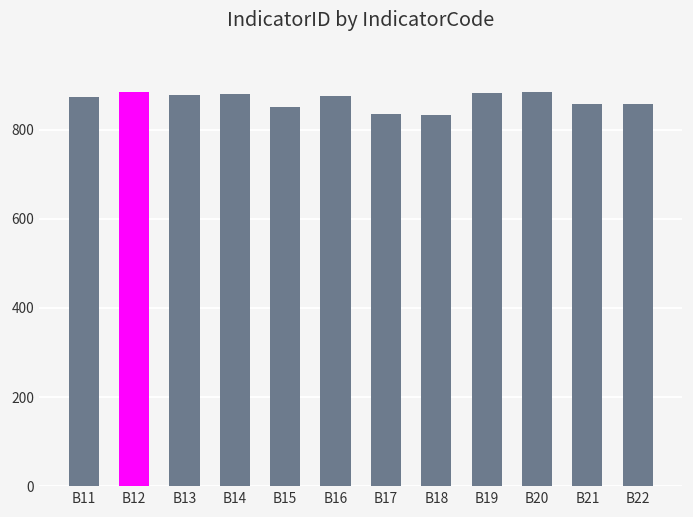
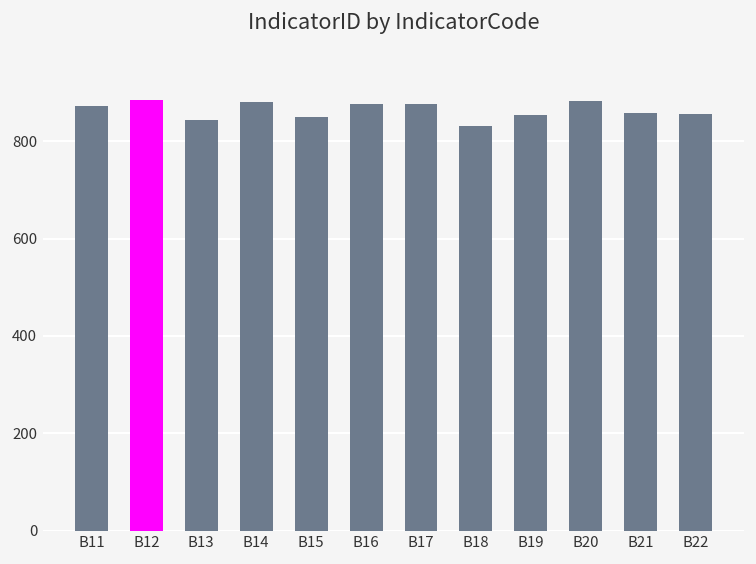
B13: 880 -> 840
B17: 830 -> 880
B19: 880 -> 850
